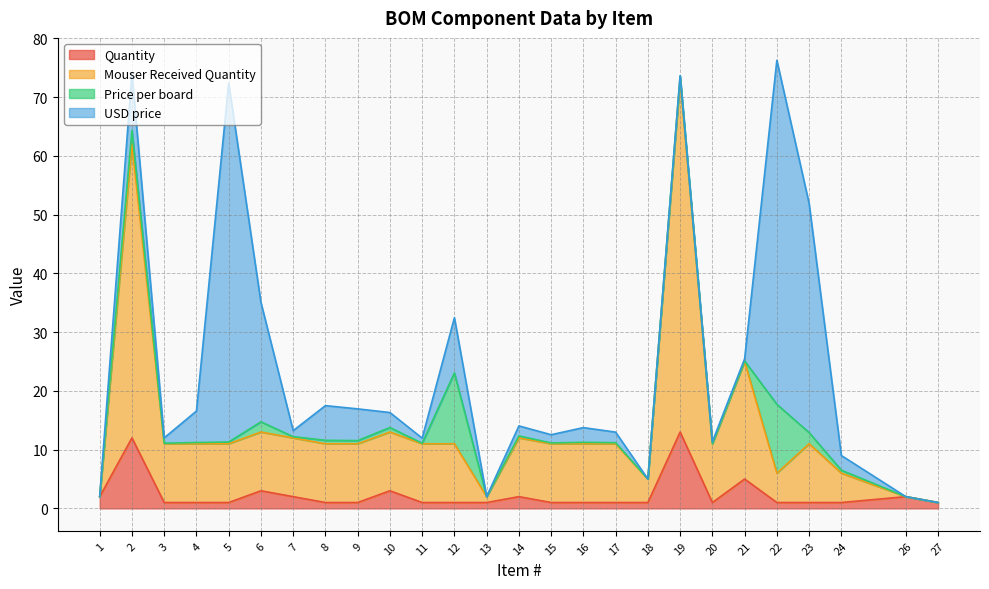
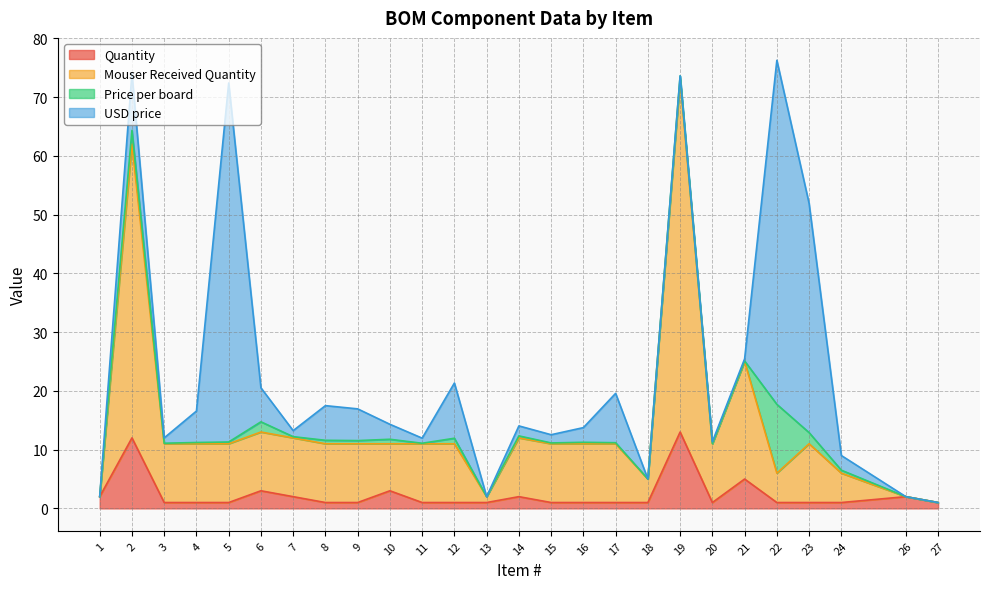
USD price, 6: 20 -> 6
Mouser Received Quantity, 10: 10 -> 8
Price per board, 12: 12 -> 1
USD price, 17: 2 -> 8
